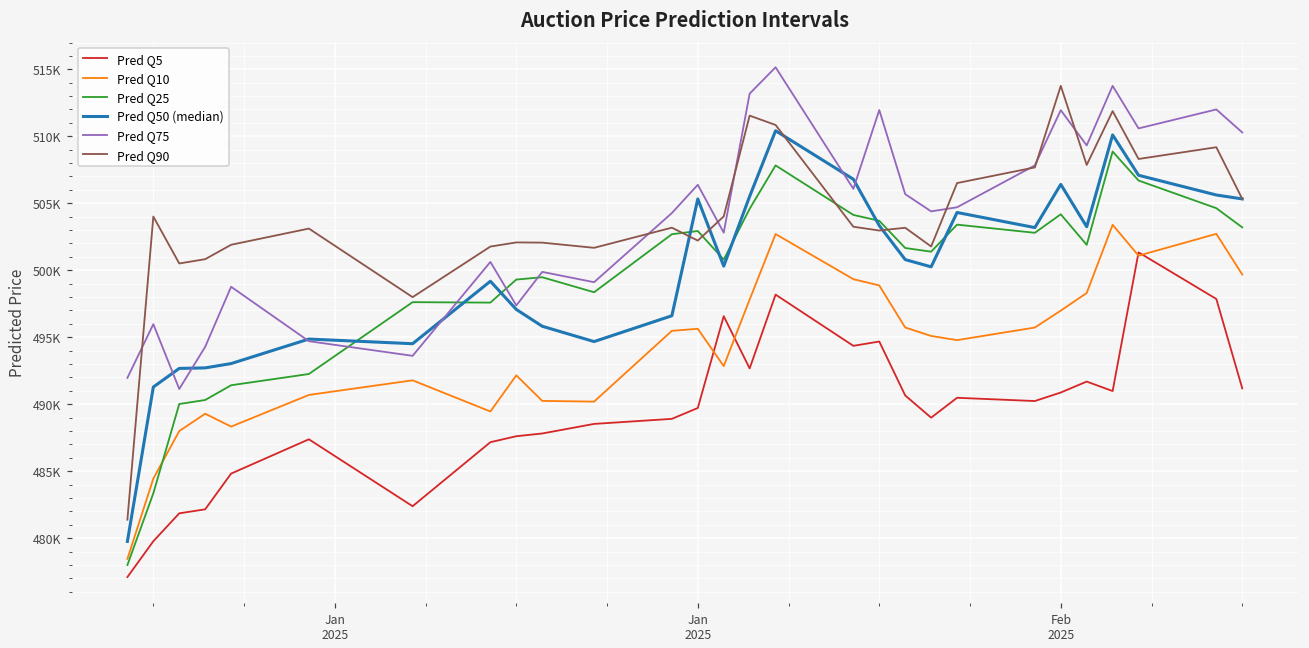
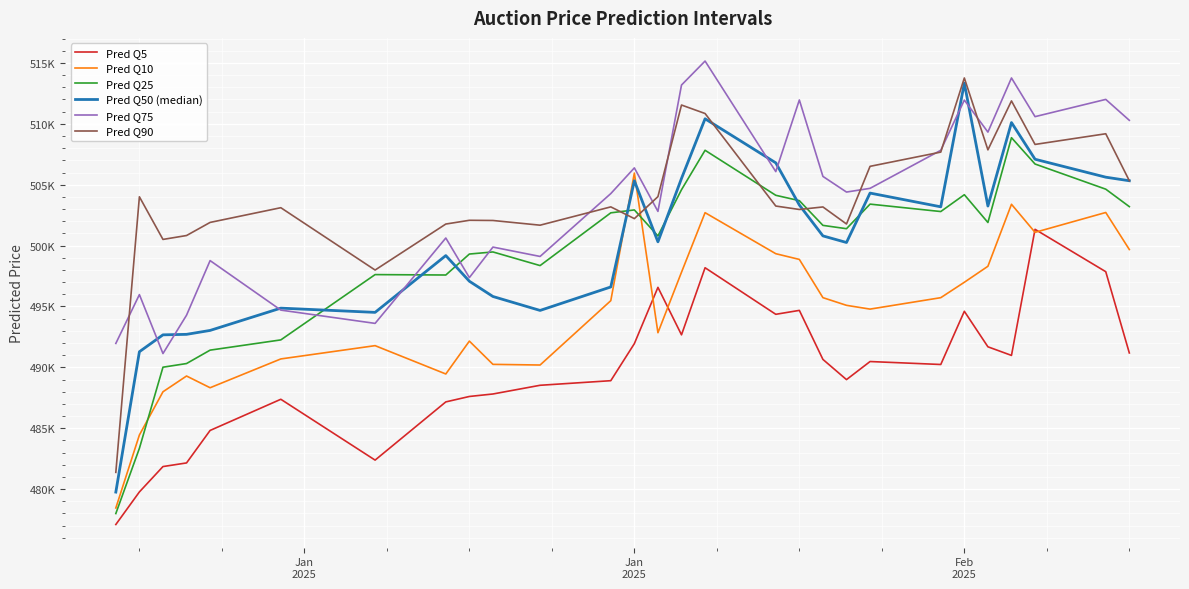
Pred Q5, Jan 2025: 489700 -> 491900
Pred Q10, Jan 2025: 495600 -> 506000
Pred Q5, Feb 2025: 490900 -> 494600
Pred Q50 (median), Feb 2025: 506400 -> 513300
